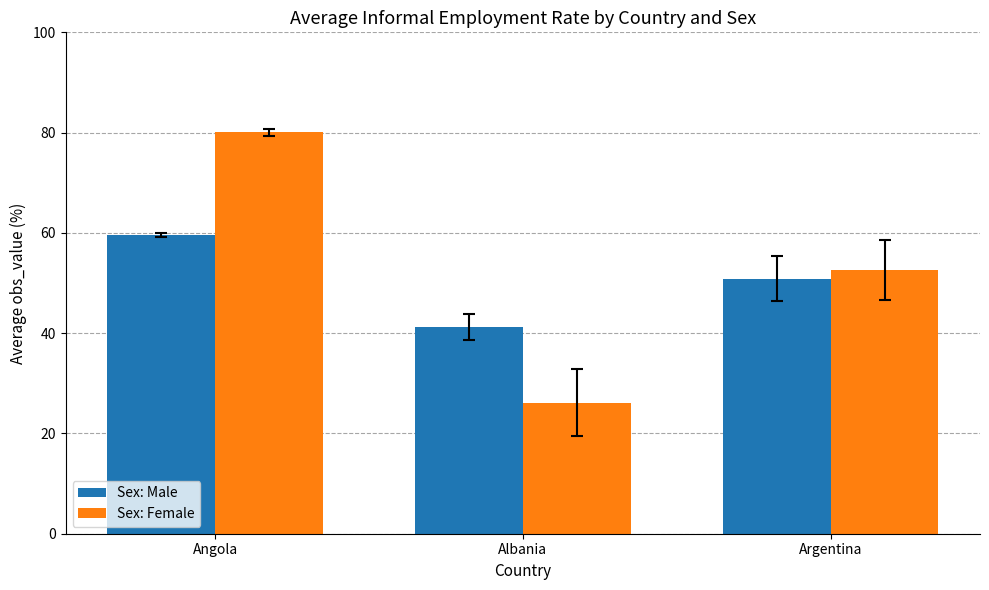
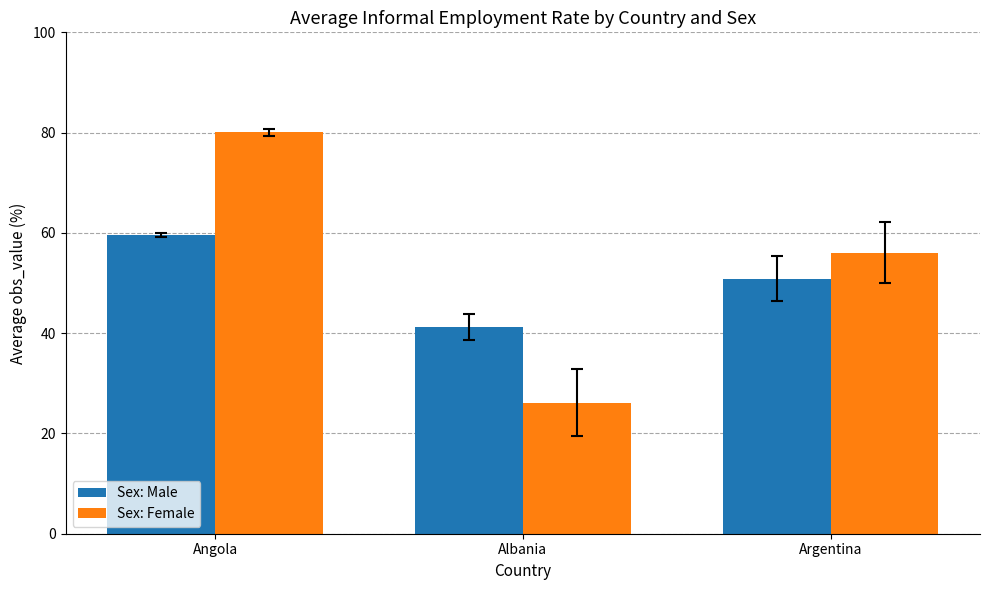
Sex: Female, Argentina: 53 -> 56
